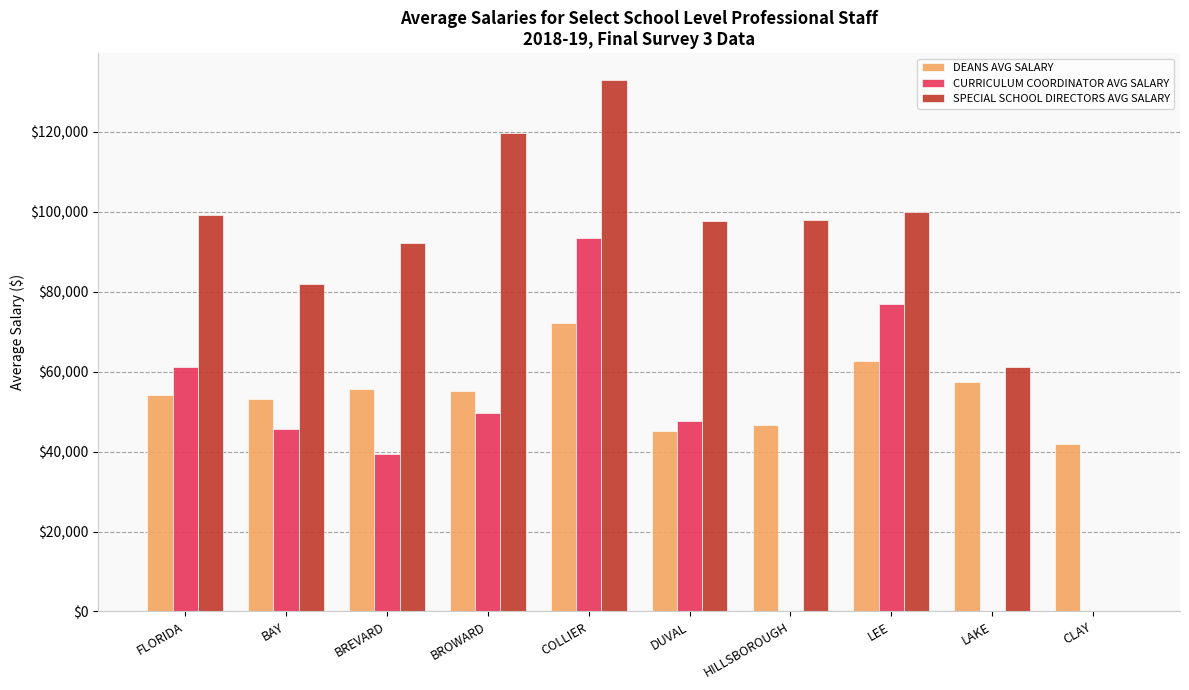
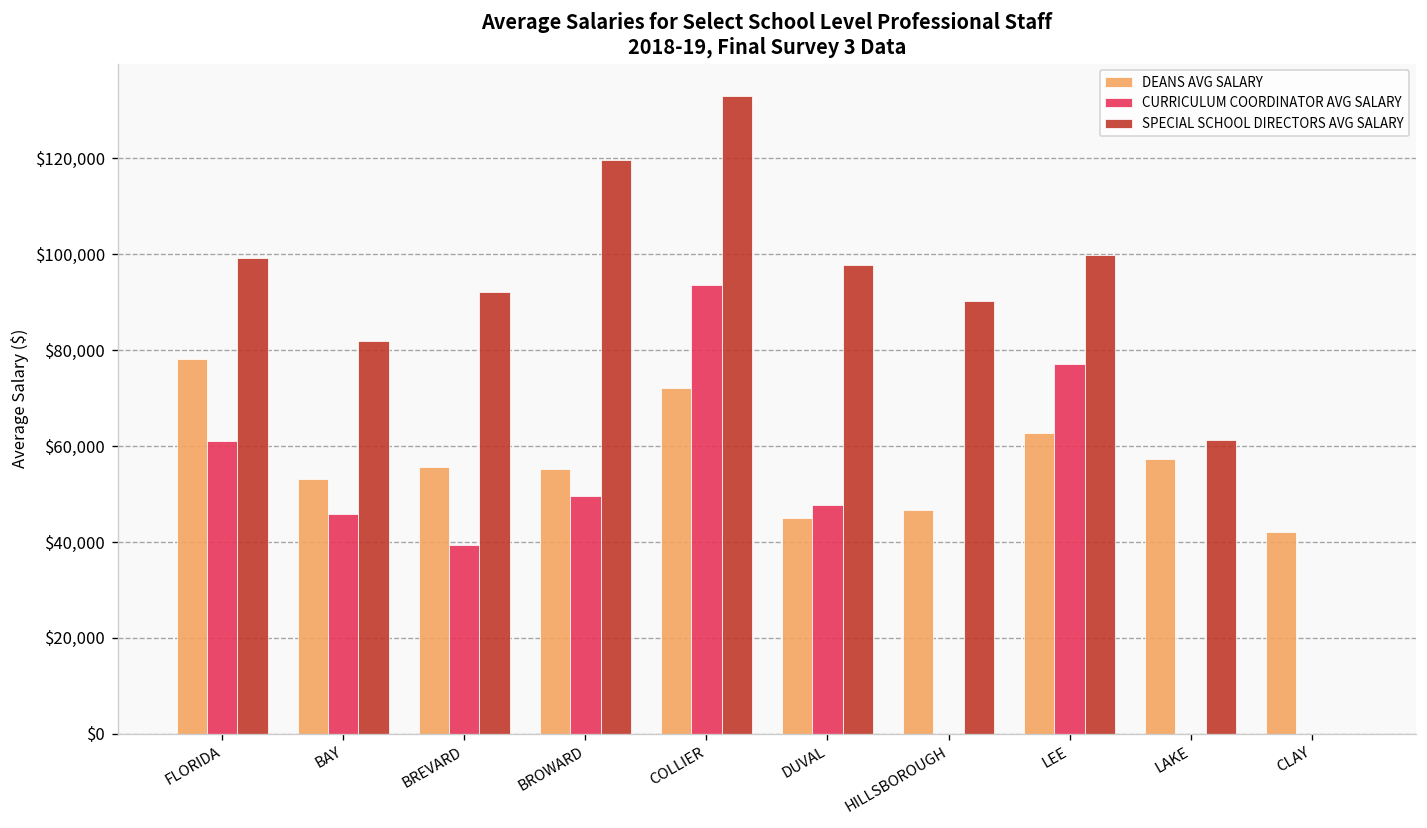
DEANS AVG SALARY, FLORIDA: $54,000 -> $78,000
SPECIAL SCHOOL DIRECTORS AVG SALARY, HILLSBOROUGH: $98,000 -> $90,000
